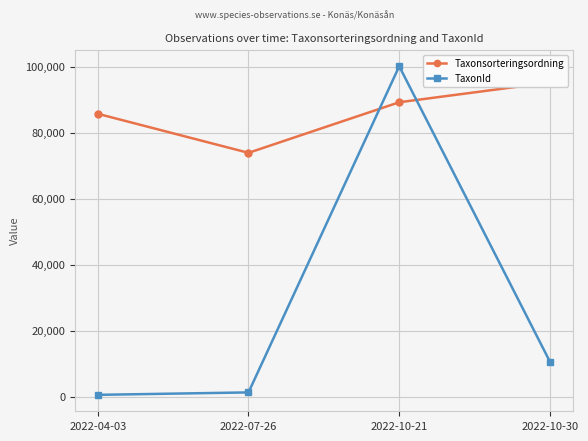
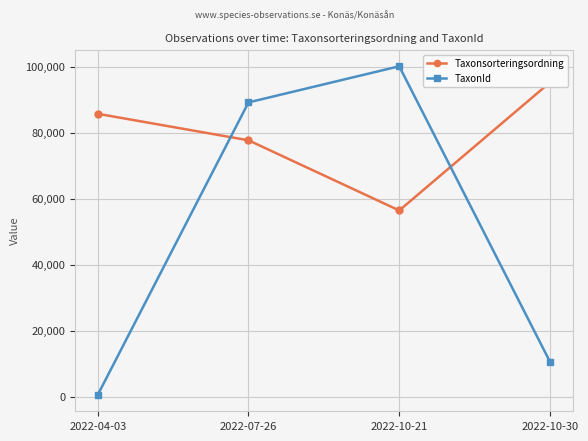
Taxonsorteringsordning, 2022-07-26: 74,000 -> 78,000
TaxonId, 2022-07-26: 1,000 -> 89,000
Taxonsorteringsordning, 2022-10-21: 89,000 -> 56,000
